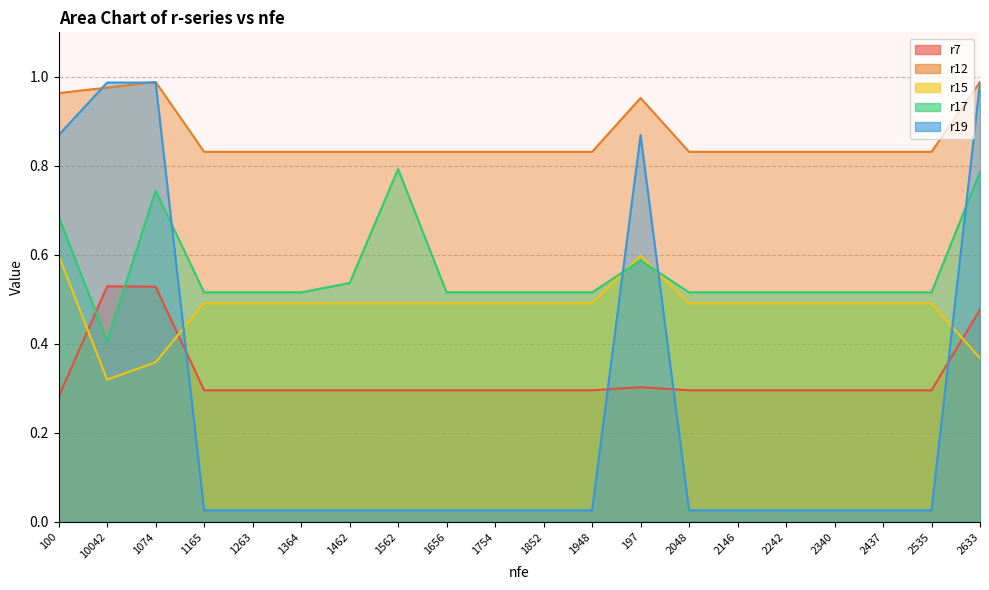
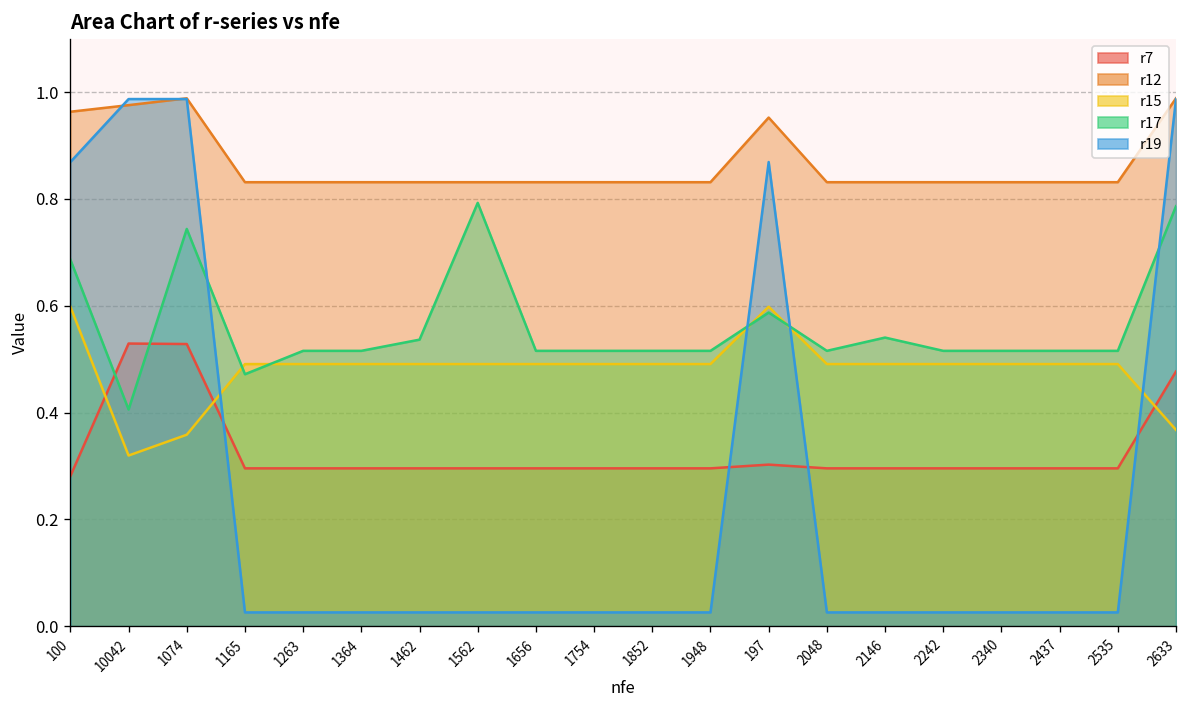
r17, 1165: 0.52 -> 0.47
r17, 2146: 0.52 -> 0.54
